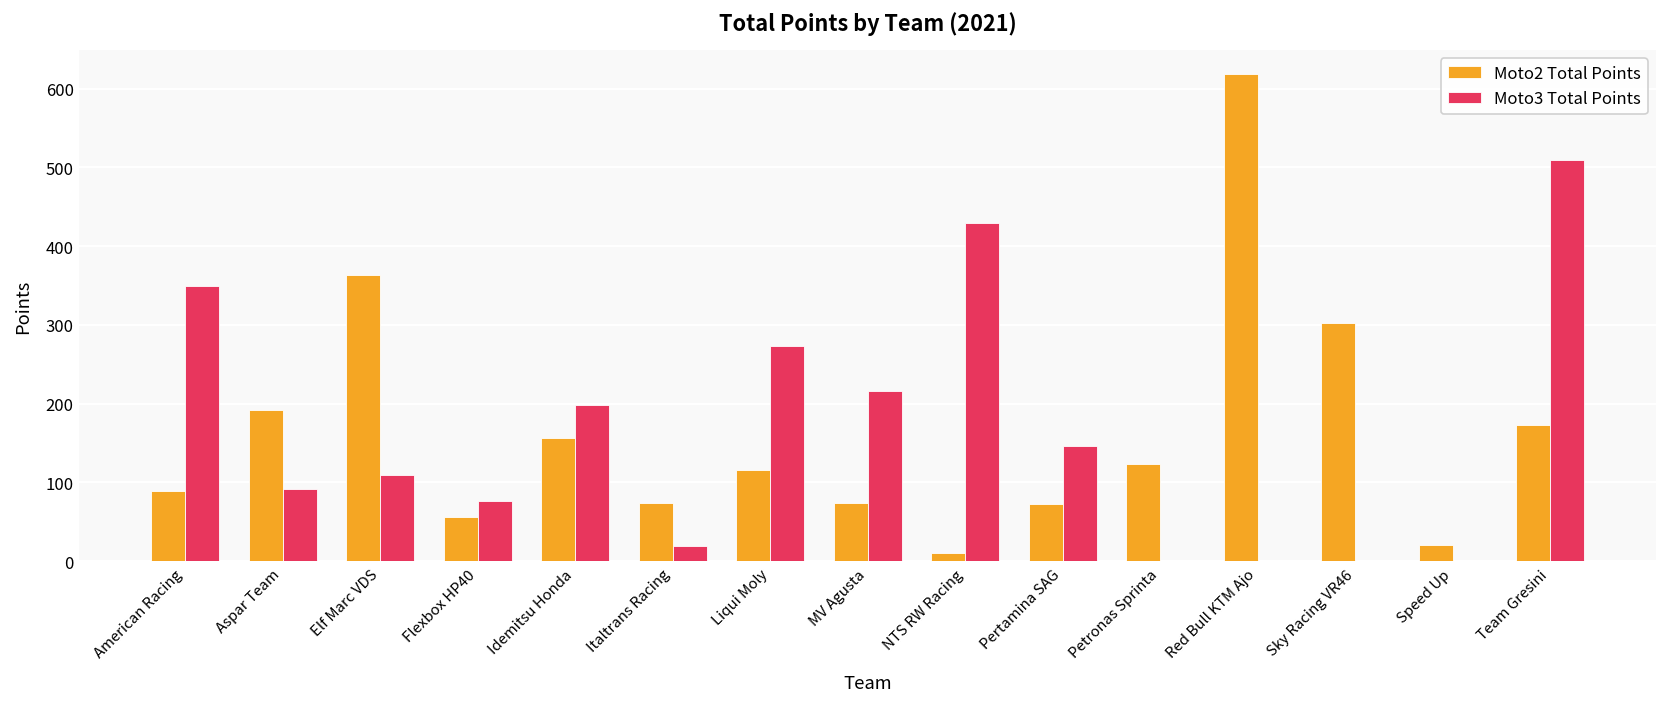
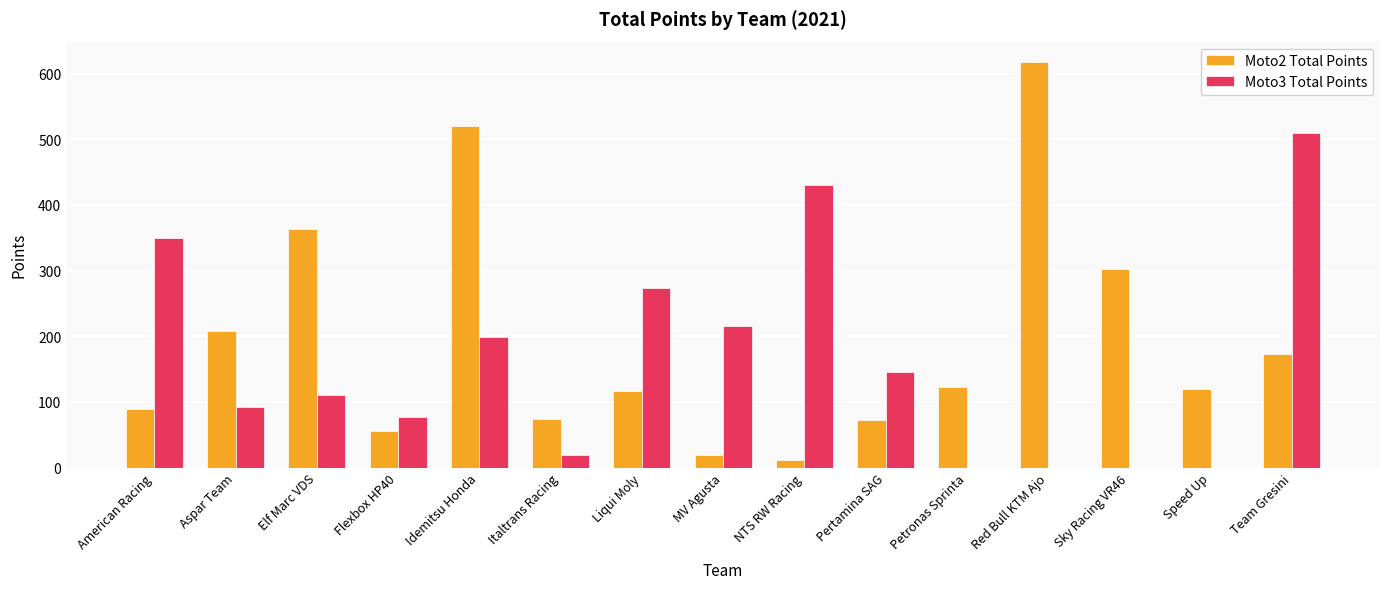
Moto2 Total Points, Aspar Team: 190 -> 210
Moto2 Total Points, Idemitsu Honda: 160 -> 520
Moto2 Total Points, MV Agusta: 70 -> 20
Moto2 Total Points, Speed Up: 20 -> 120
